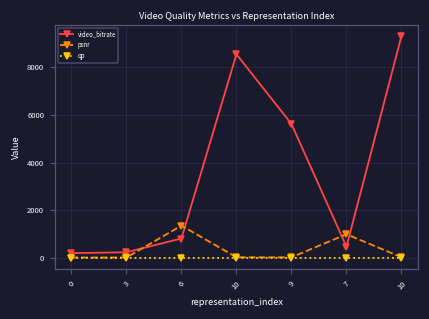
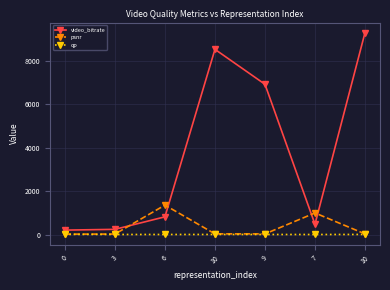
video_bitrate, 9: 5600 -> 6900
